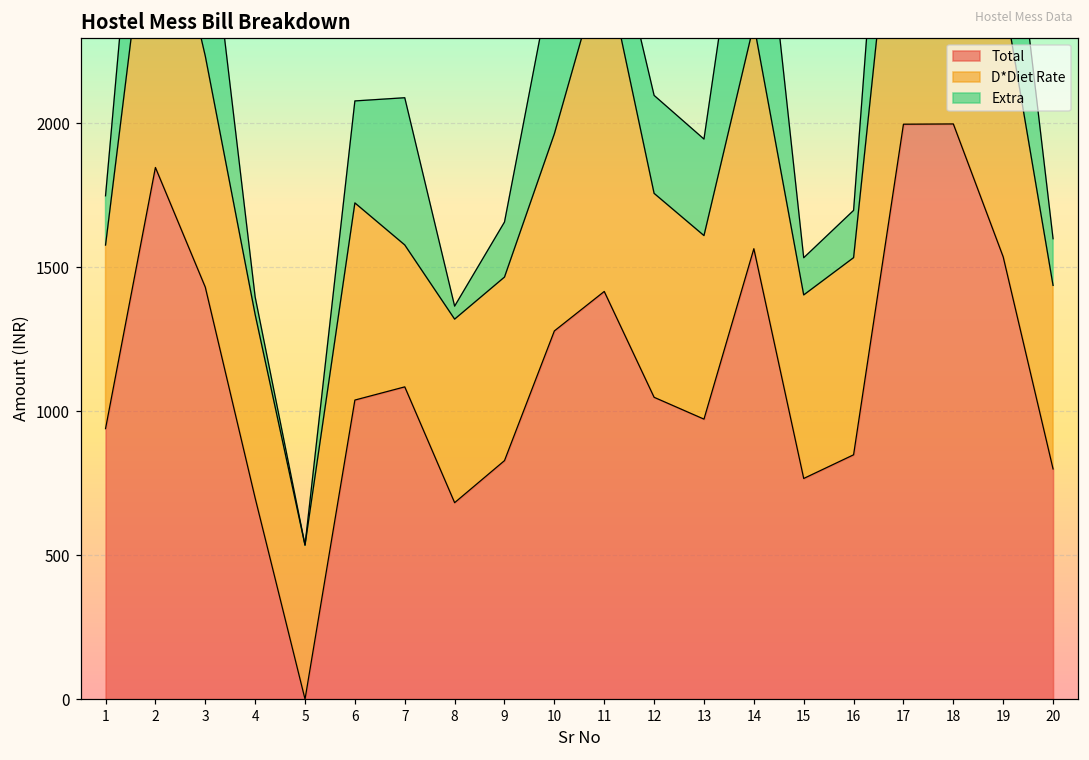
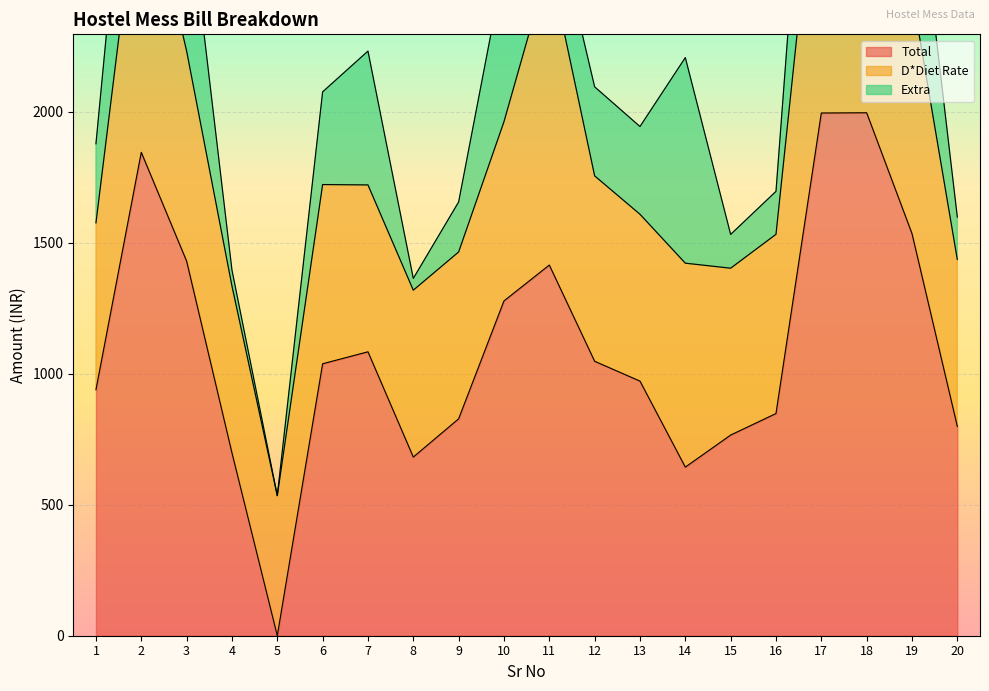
Extra, 1: 170 -> 300
D*Diet Rate, 7: 490 -> 640
Total, 14: 1560 -> 640
